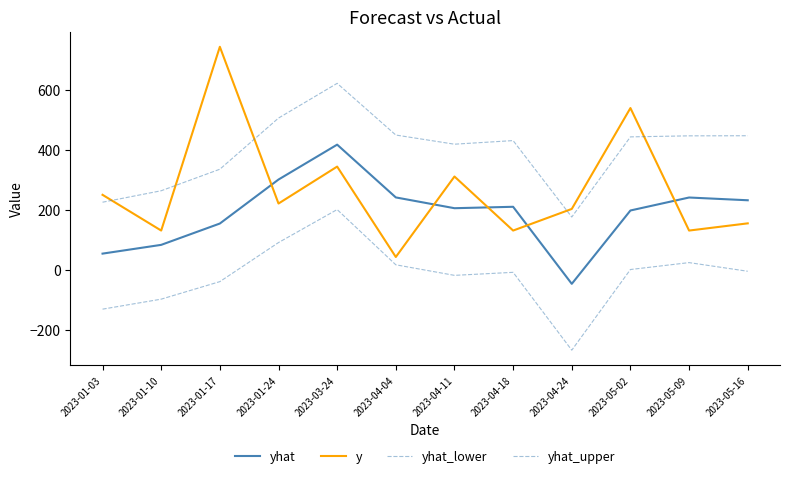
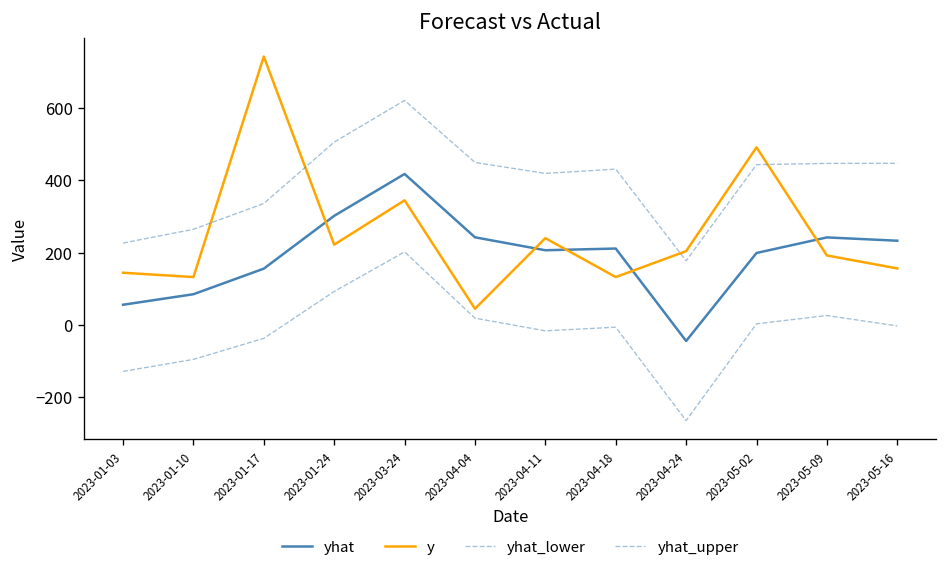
y, 2023-01-03: 250 -> 140
y, 2023-04-11: 310 -> 240
y, 2023-05-02: 540 -> 490
y, 2023-05-09: 130 -> 190
